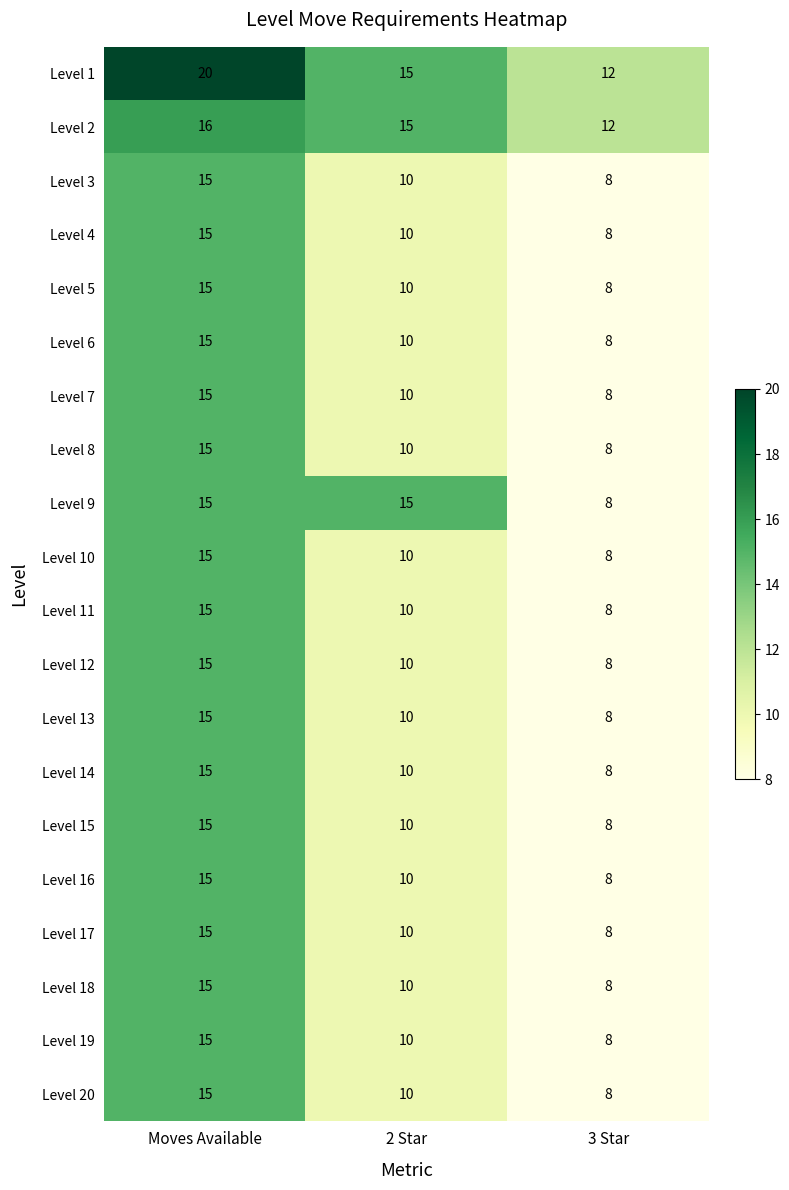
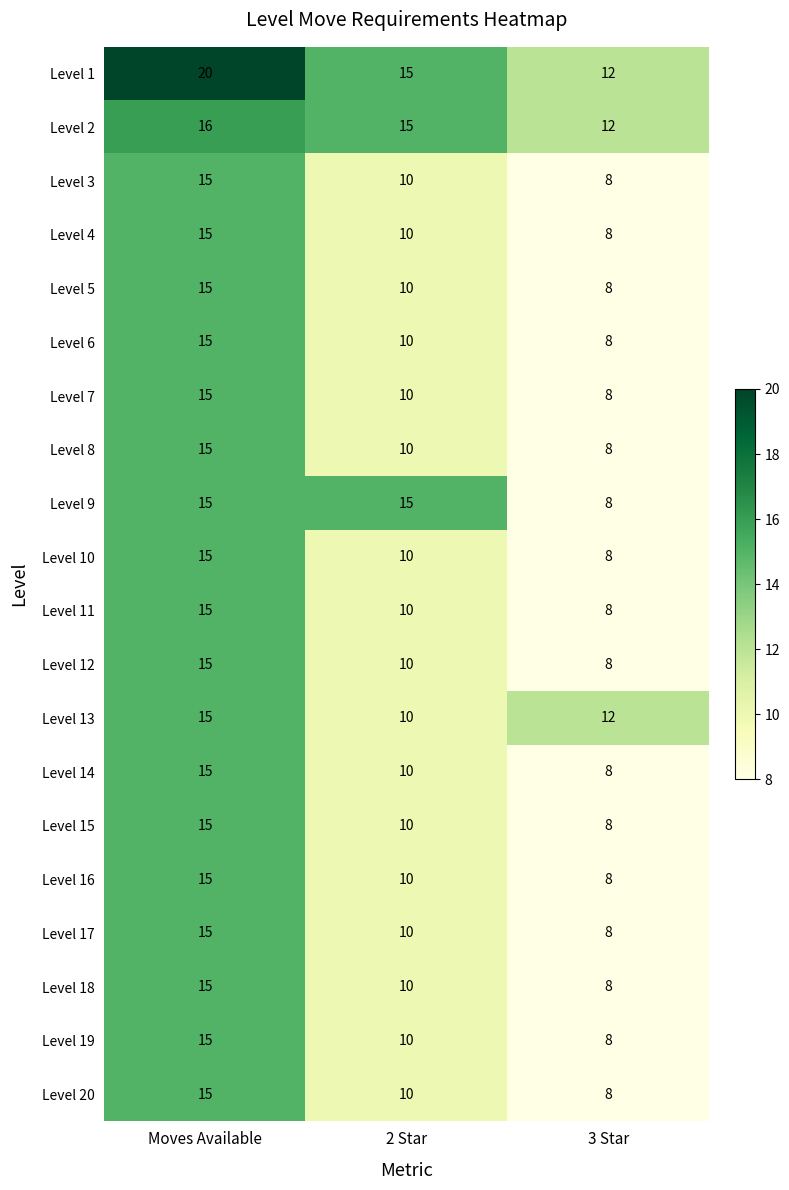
Level 13, 3 Star: 8 -> 12
